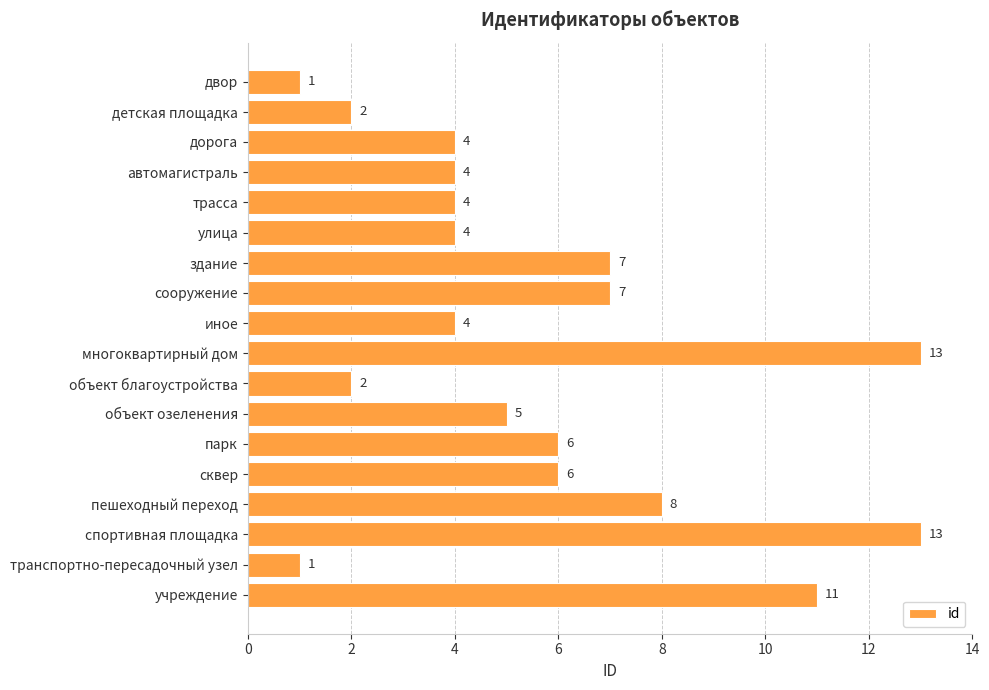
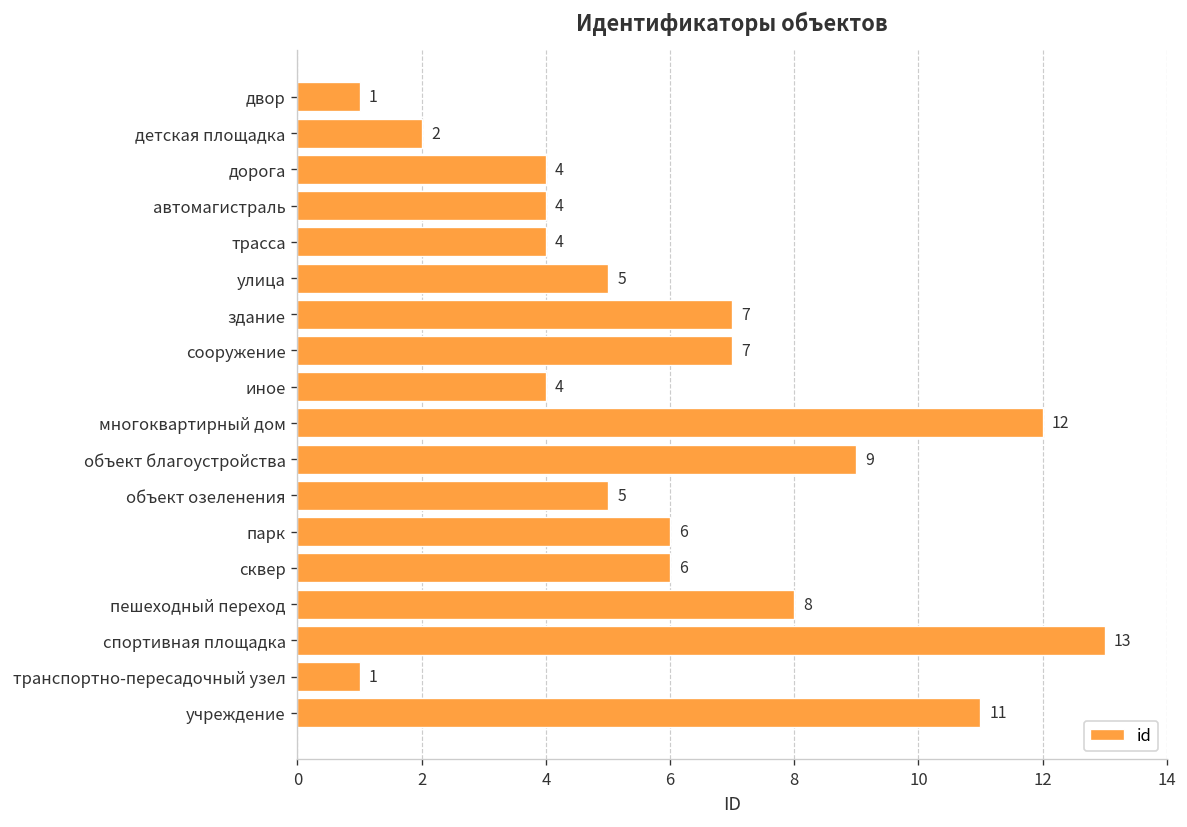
улица: 4 -> 5
многоквартирный дом: 13 -> 12
объект благоустройства: 2 -> 9
